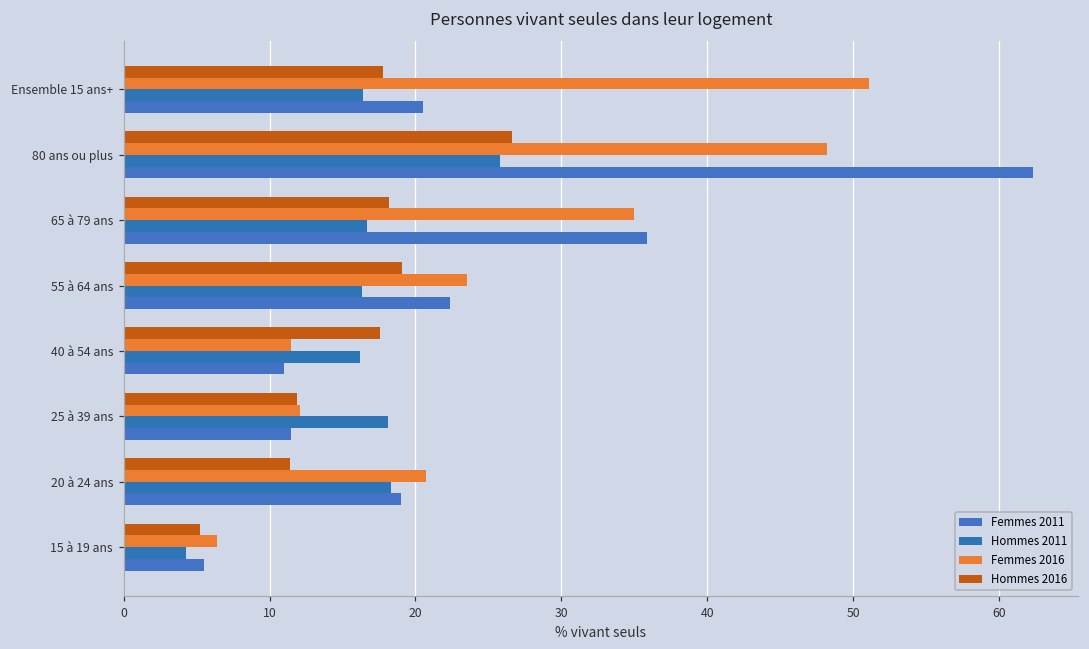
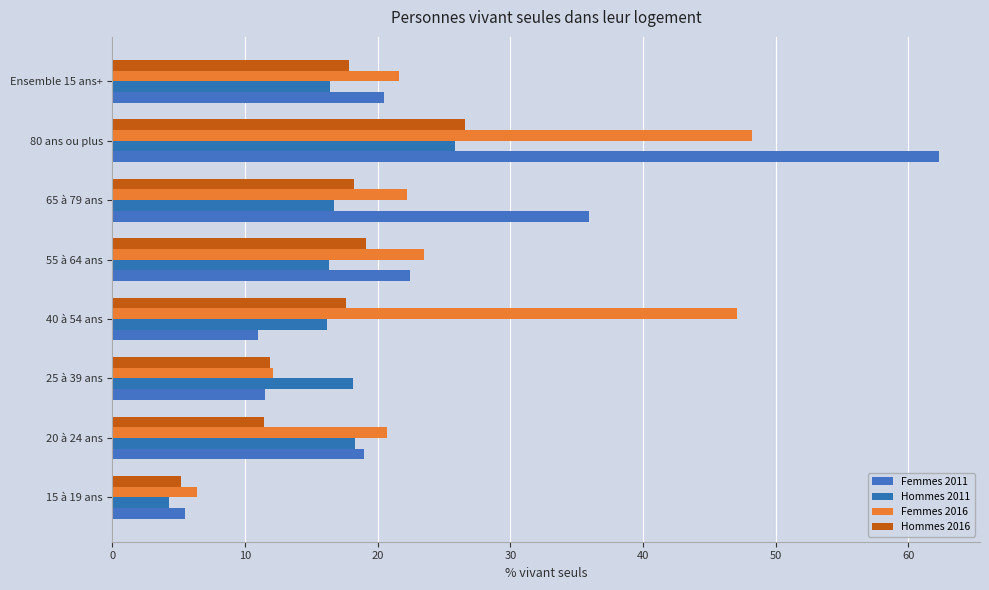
Femmes 2016, Ensemble 15 ans+: 51.1 -> 21.6
Femmes 2016, 65 à 79 ans: 35.0 -> 22.2
Femmes 2016, 40 à 54 ans: 11.5 -> 47.1
